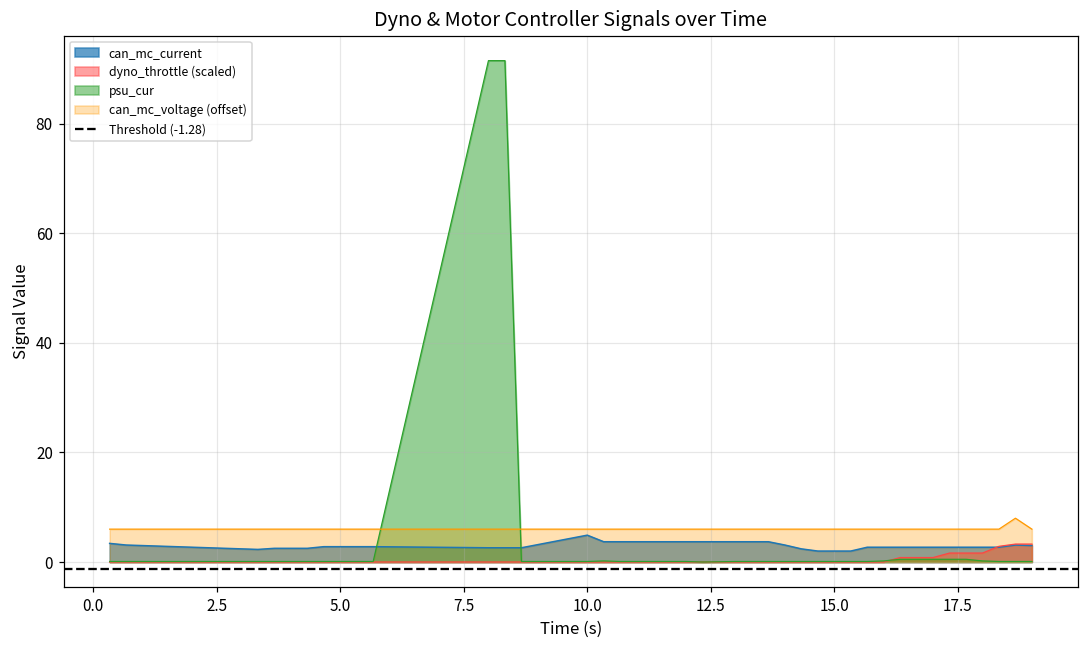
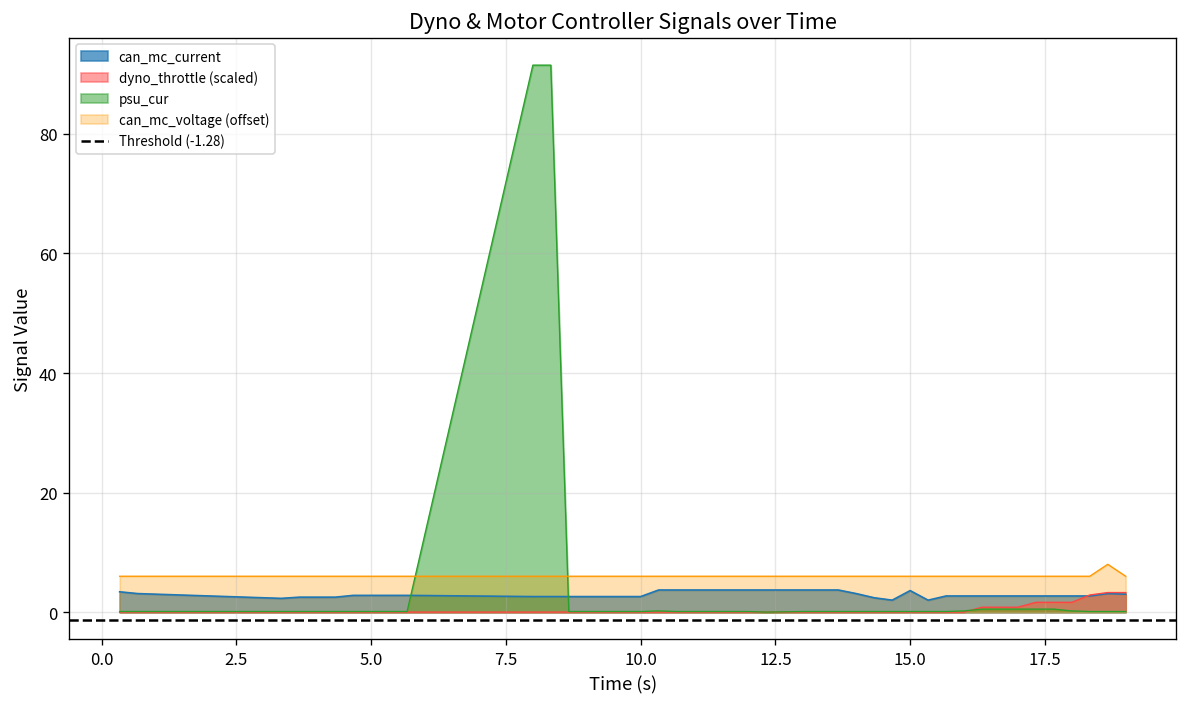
can_mc_current, 10.0: 5 -> 3
can_mc_current, 15.0: 2 -> 4
